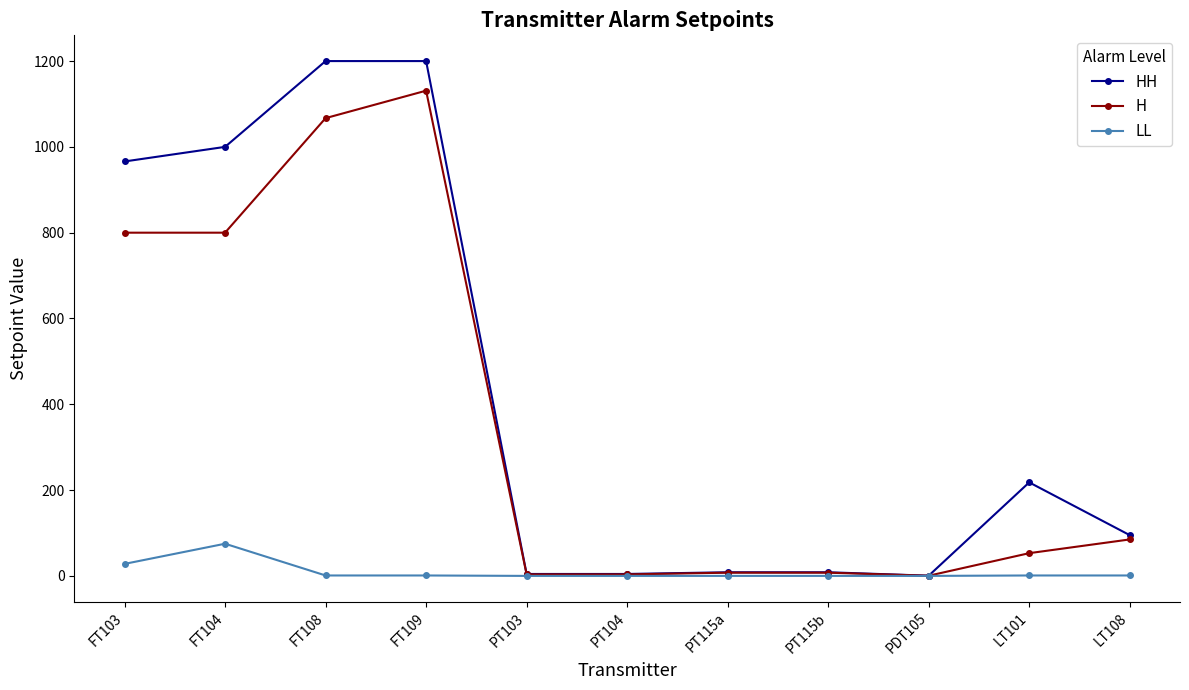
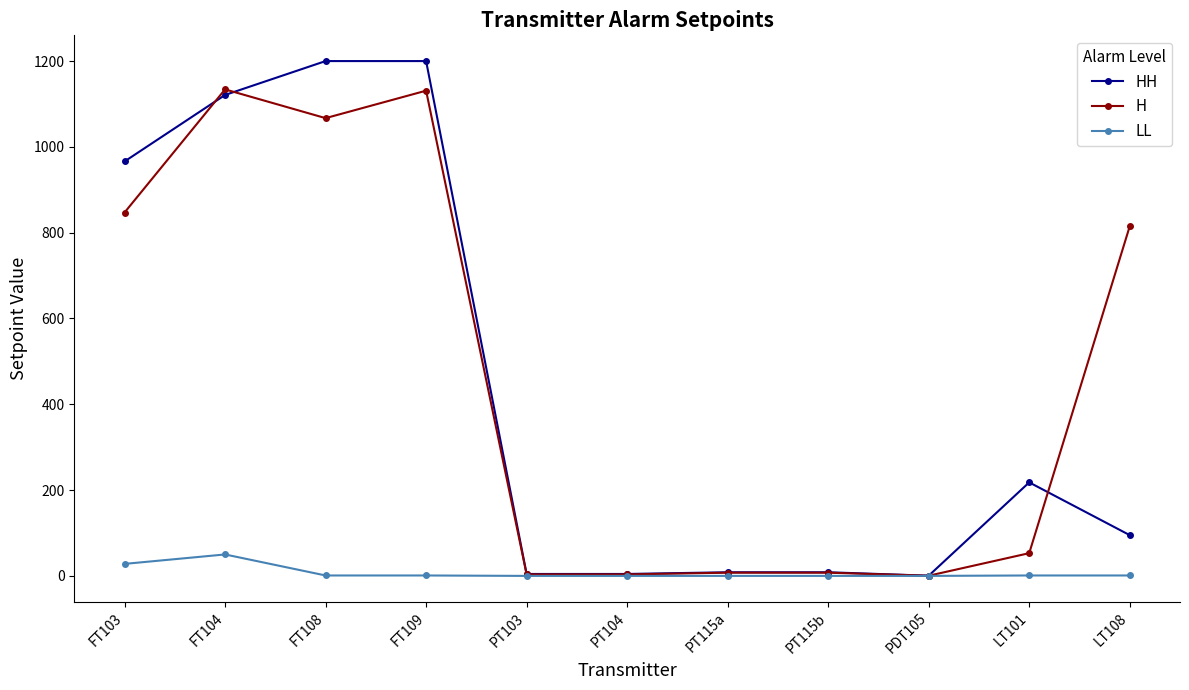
H, FT103: 800 -> 850
HH, FT104: 1000 -> 1120
H, FT104: 800 -> 1130
LL, FT104: 80 -> 50
H, LT108: 90 -> 820
